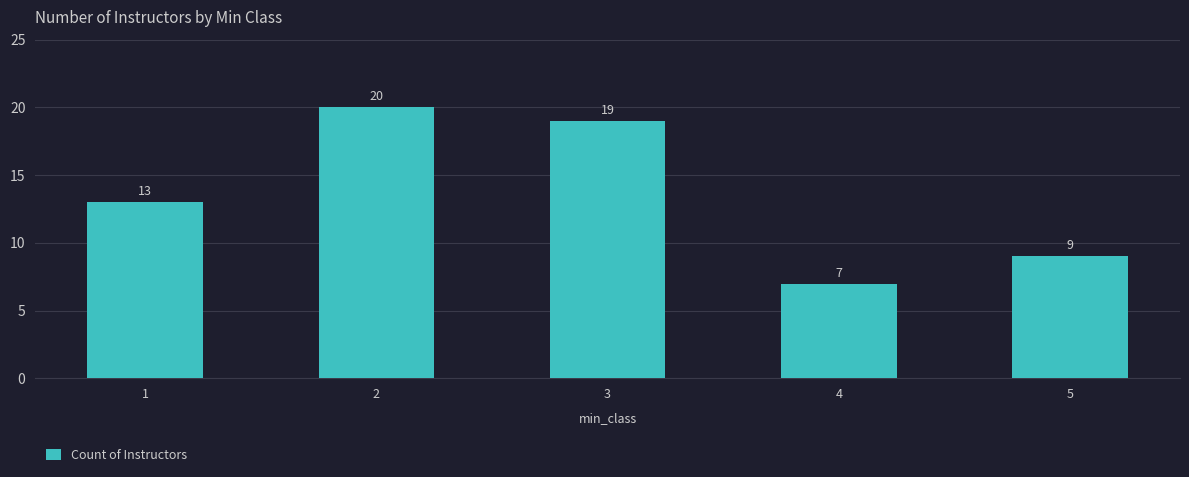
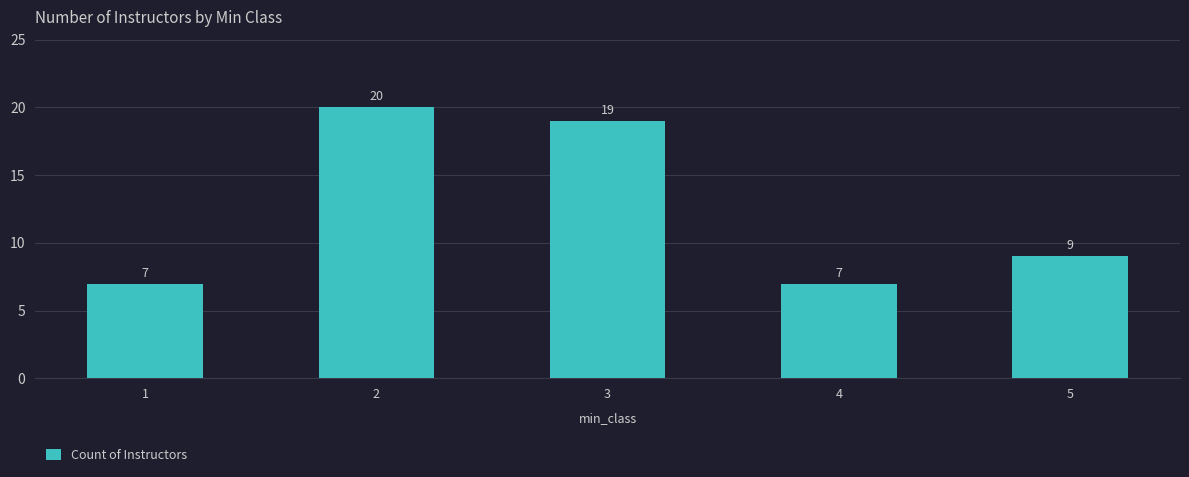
1: 13 -> 7
